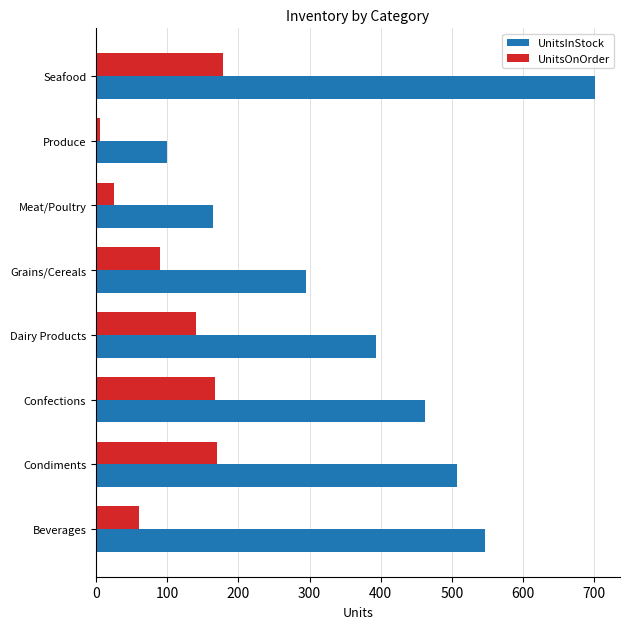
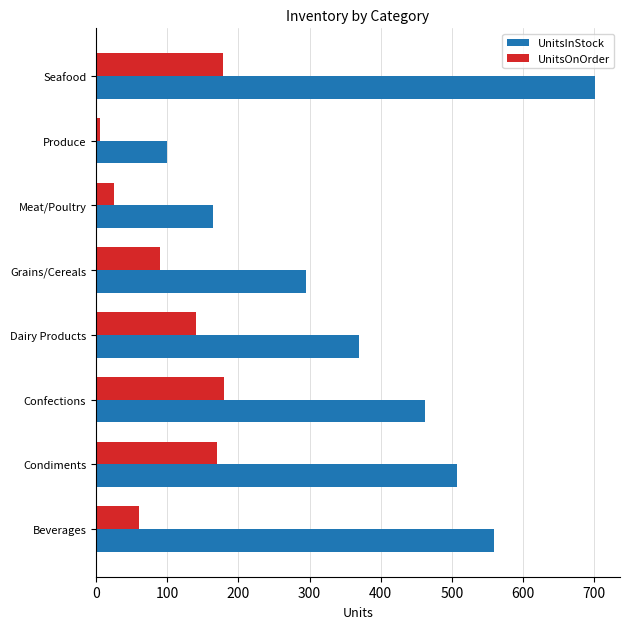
UnitsInStock, Dairy Products: 390 -> 370
UnitsOnOrder, Confections: 170 -> 180
UnitsInStock, Beverages: 550 -> 560
